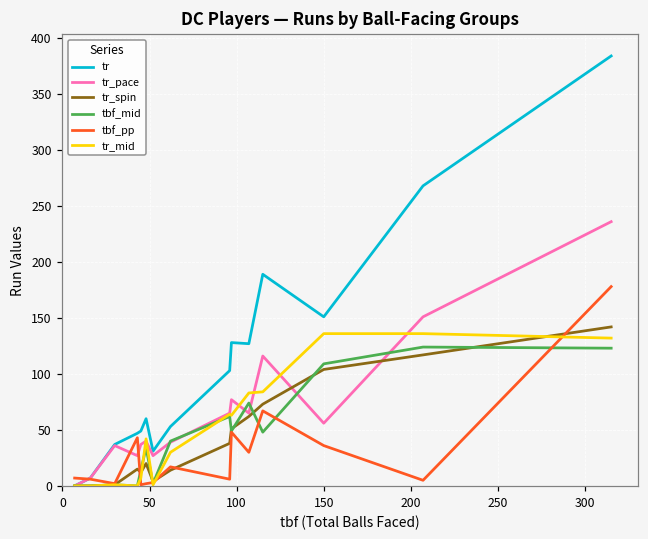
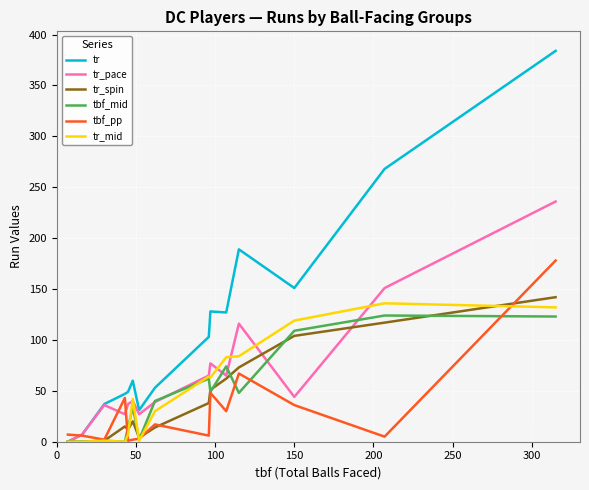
tr_pace, 150: 56 -> 44
tr_mid, 150: 136 -> 119
